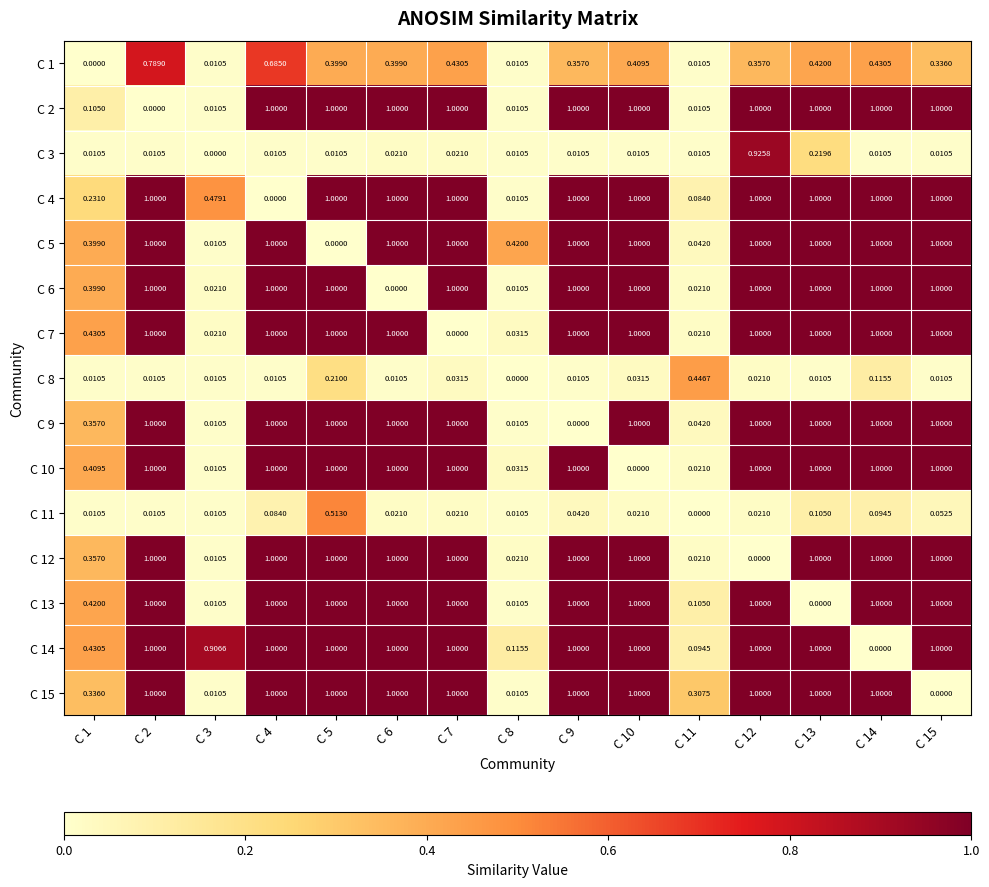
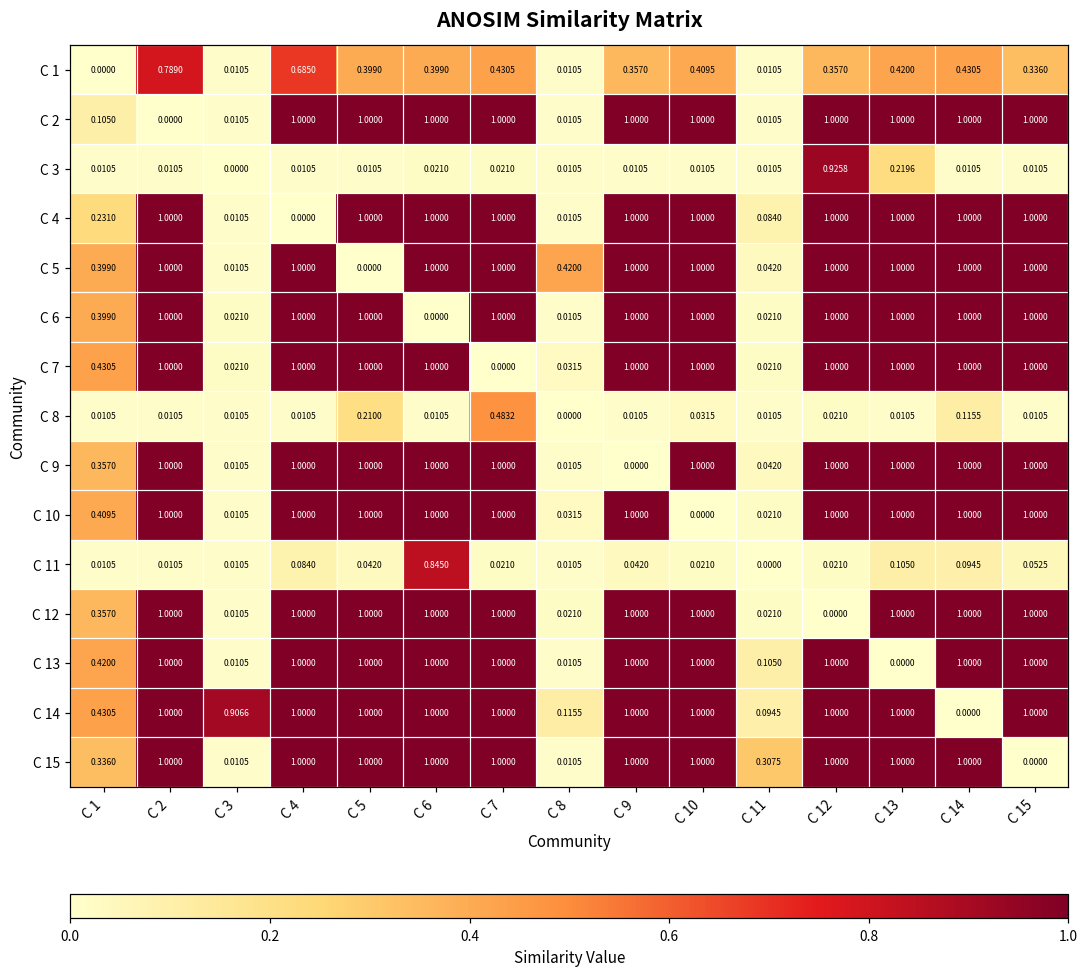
C 4, C 3: 0.4791 -> 0.0105
C 8, C 7: 0.0315 -> 0.4832
C 8, C 11: 0.4467 -> 0.0105
C 11, C 5: 0.5130 -> 0.0420
C 11, C 6: 0.0210 -> 0.8450
